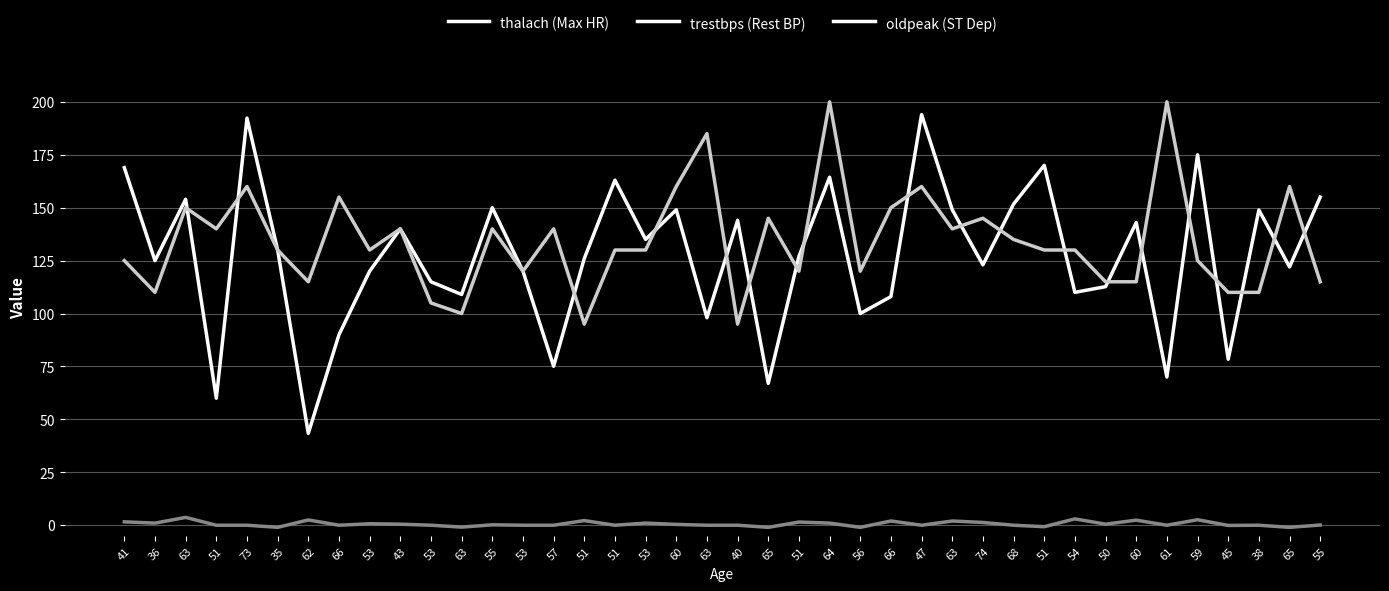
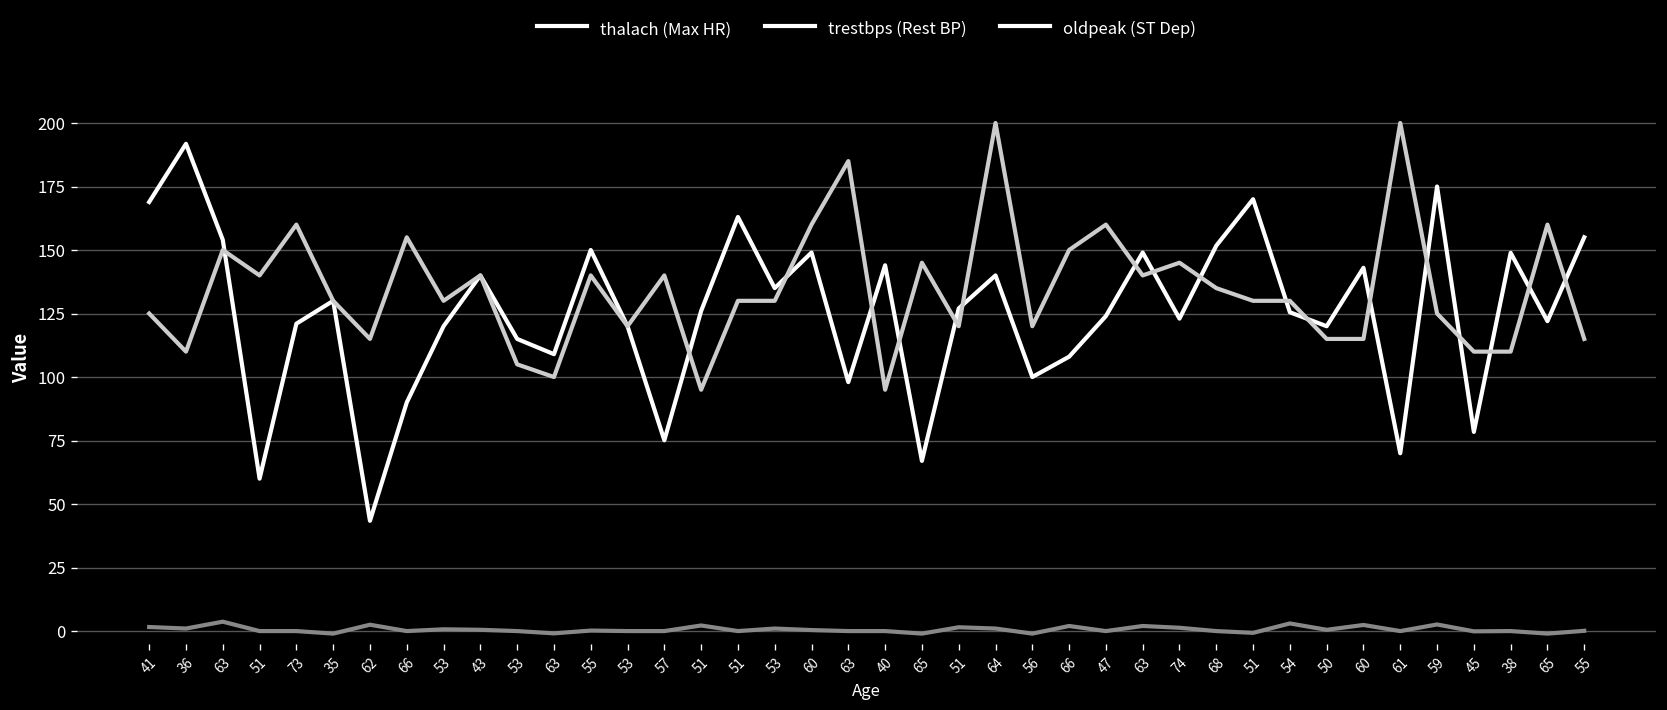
thalach (Max HR), 36: 125 -> 192
thalach (Max HR), 73: 192 -> 121
thalach (Max HR), 64: 164 -> 140
thalach (Max HR), 47: 194 -> 124
thalach (Max HR), 54: 110 -> 126
thalach (Max HR), 50: 113 -> 120
